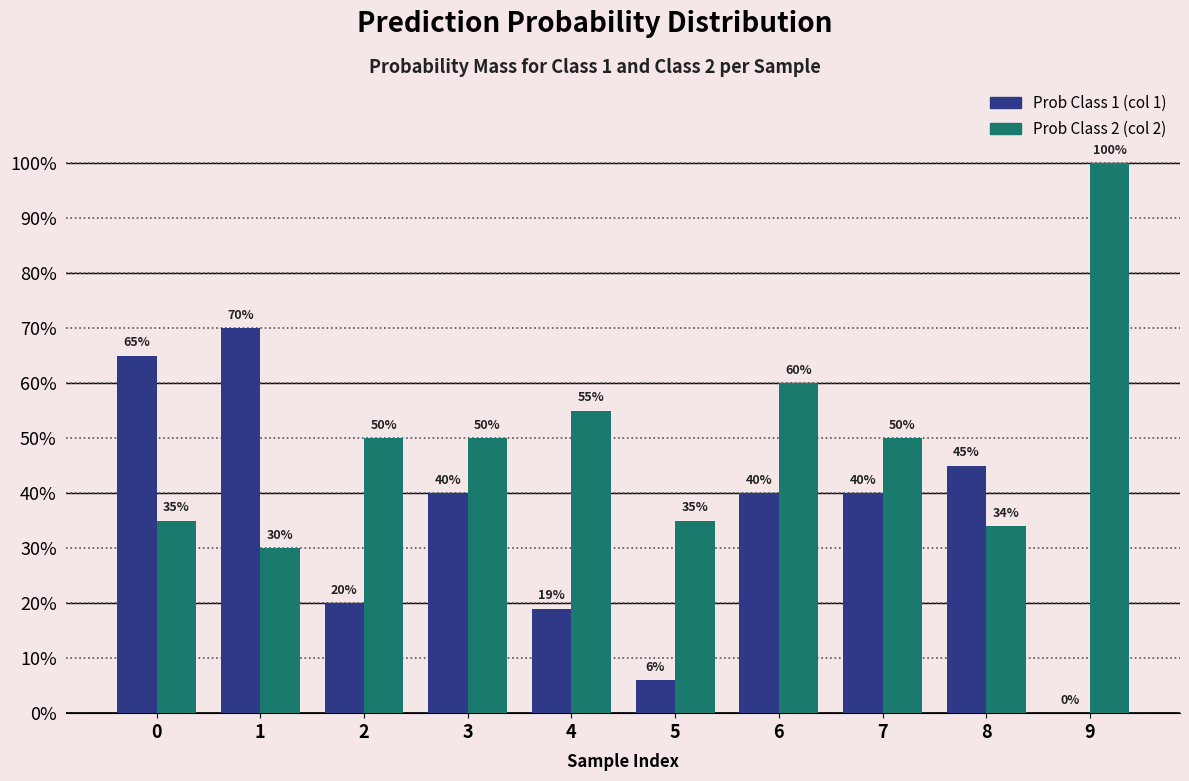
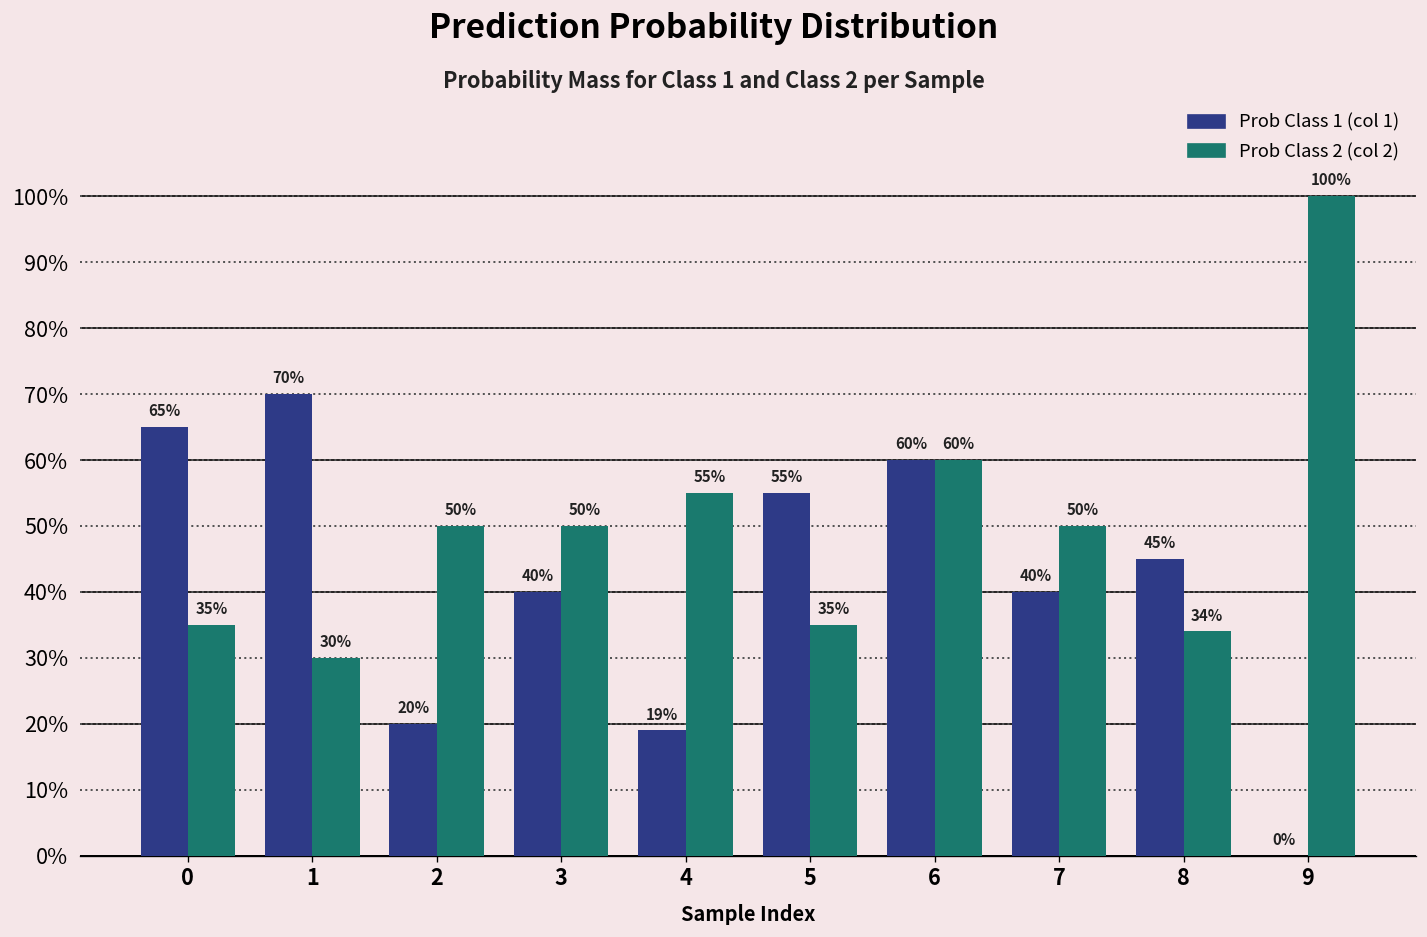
Prob Class 1 (col 1), 5: 6% -> 55%
Prob Class 1 (col 1), 6: 40% -> 60%
